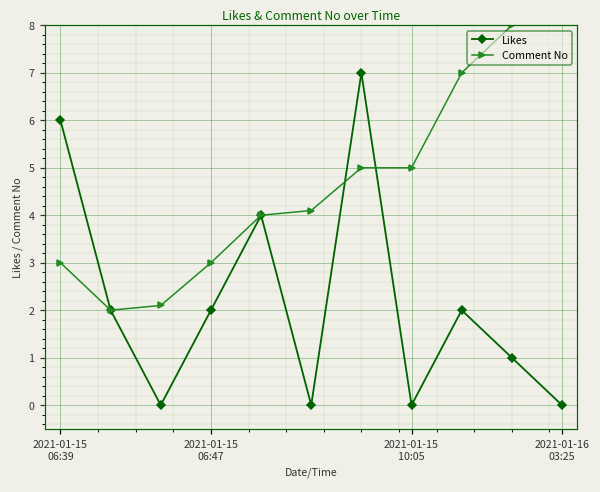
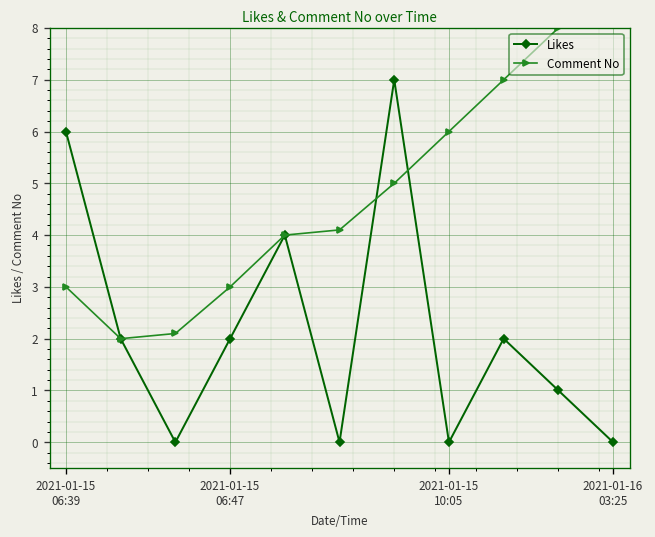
Comment No, 2021-01-15 10:05: 5 -> 6
